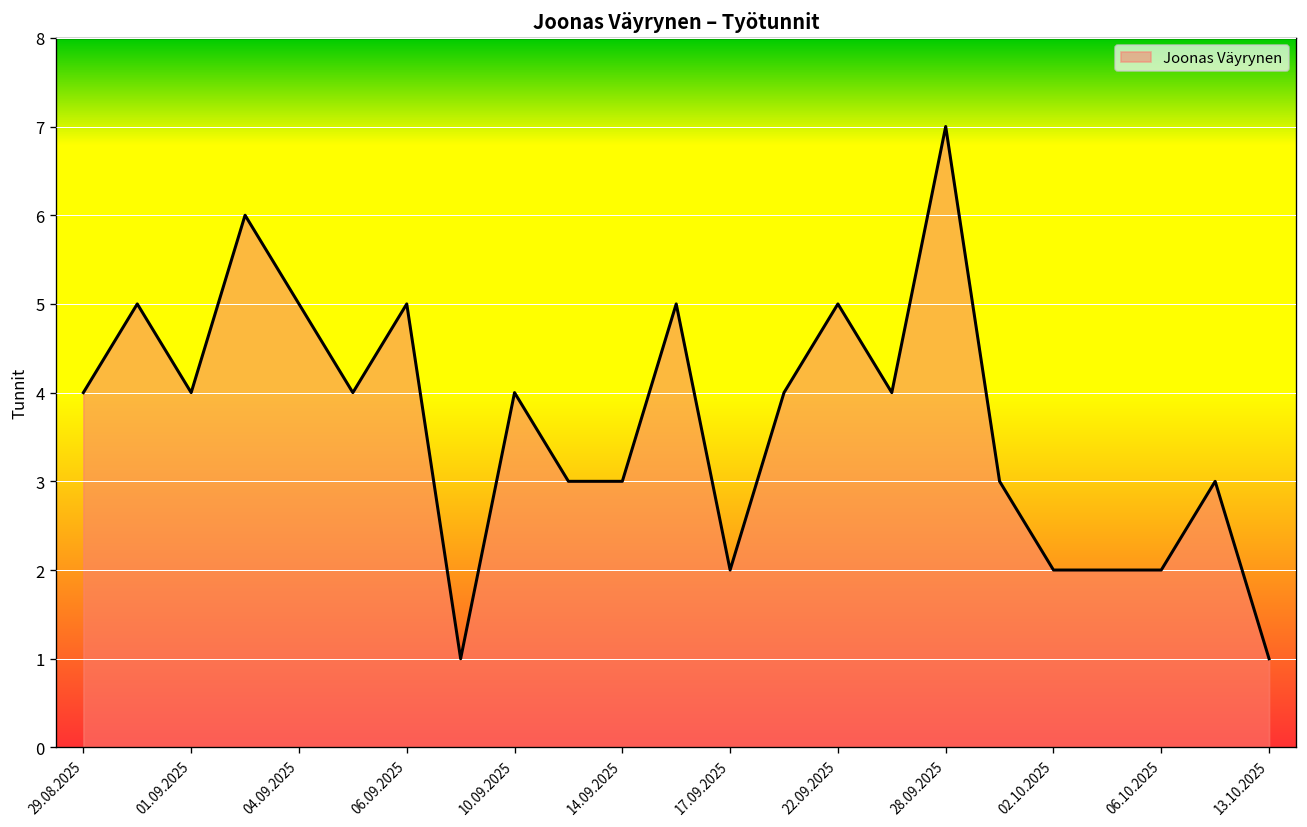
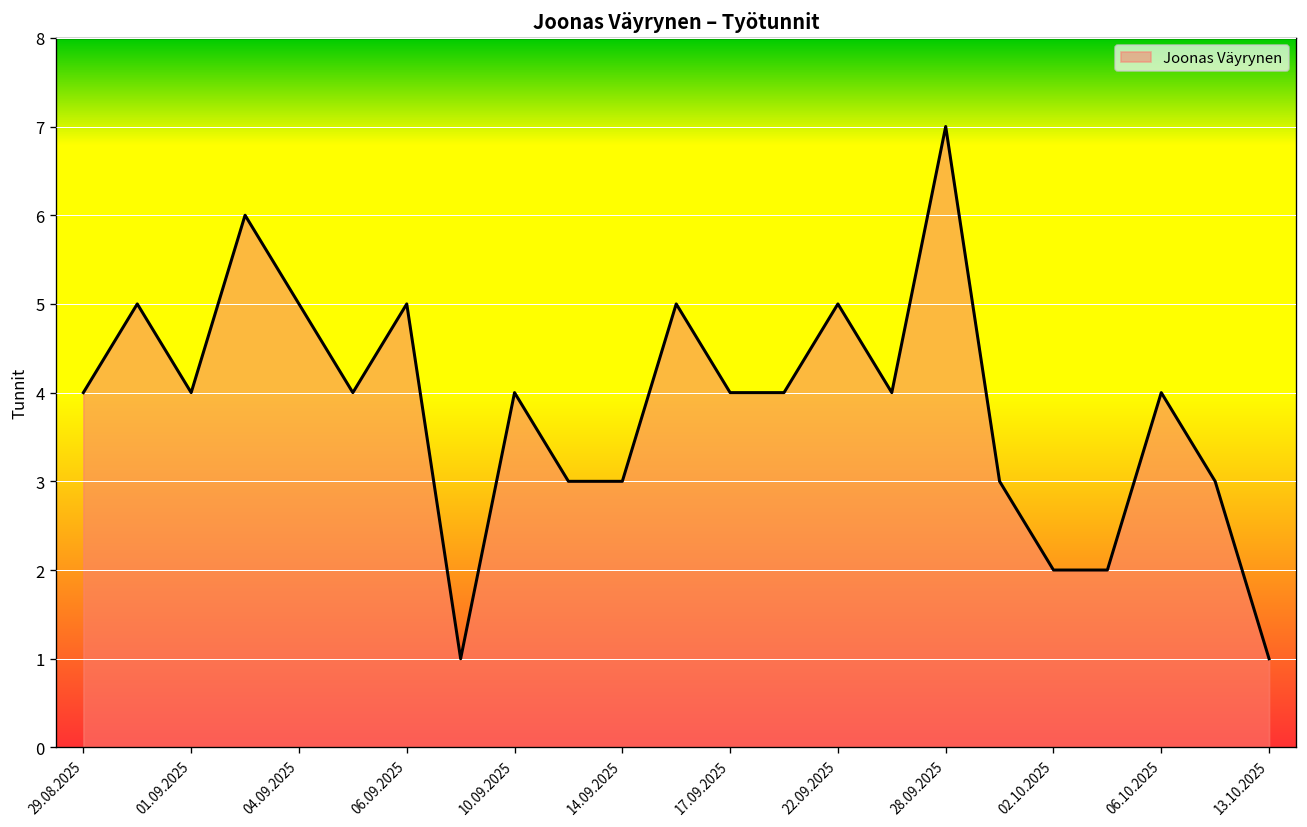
17.09.2025: 2 -> 4
06.10.2025: 2 -> 4
